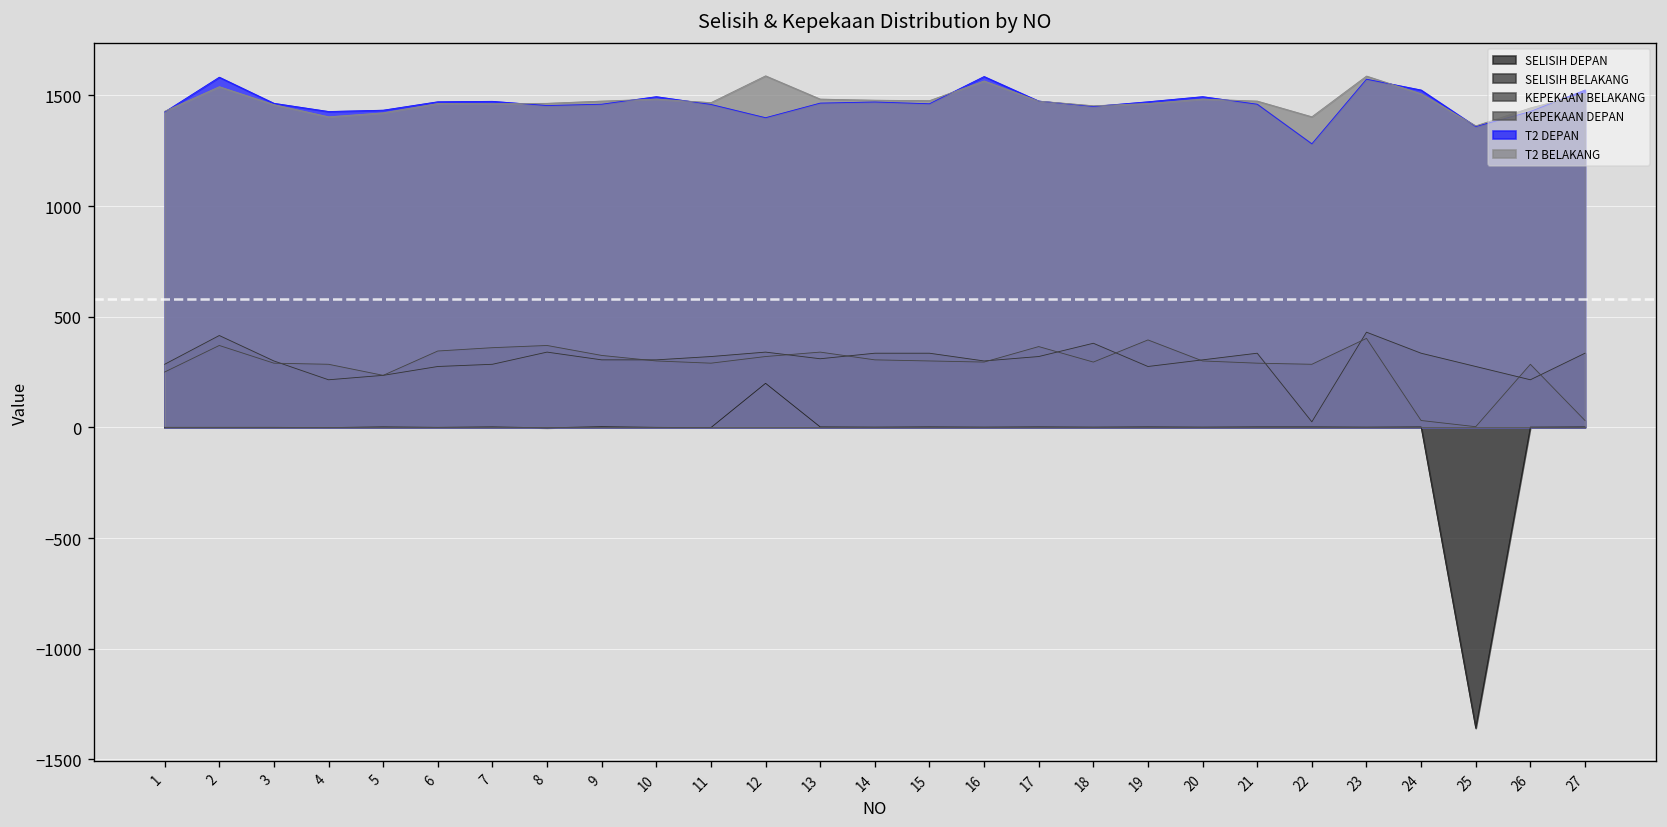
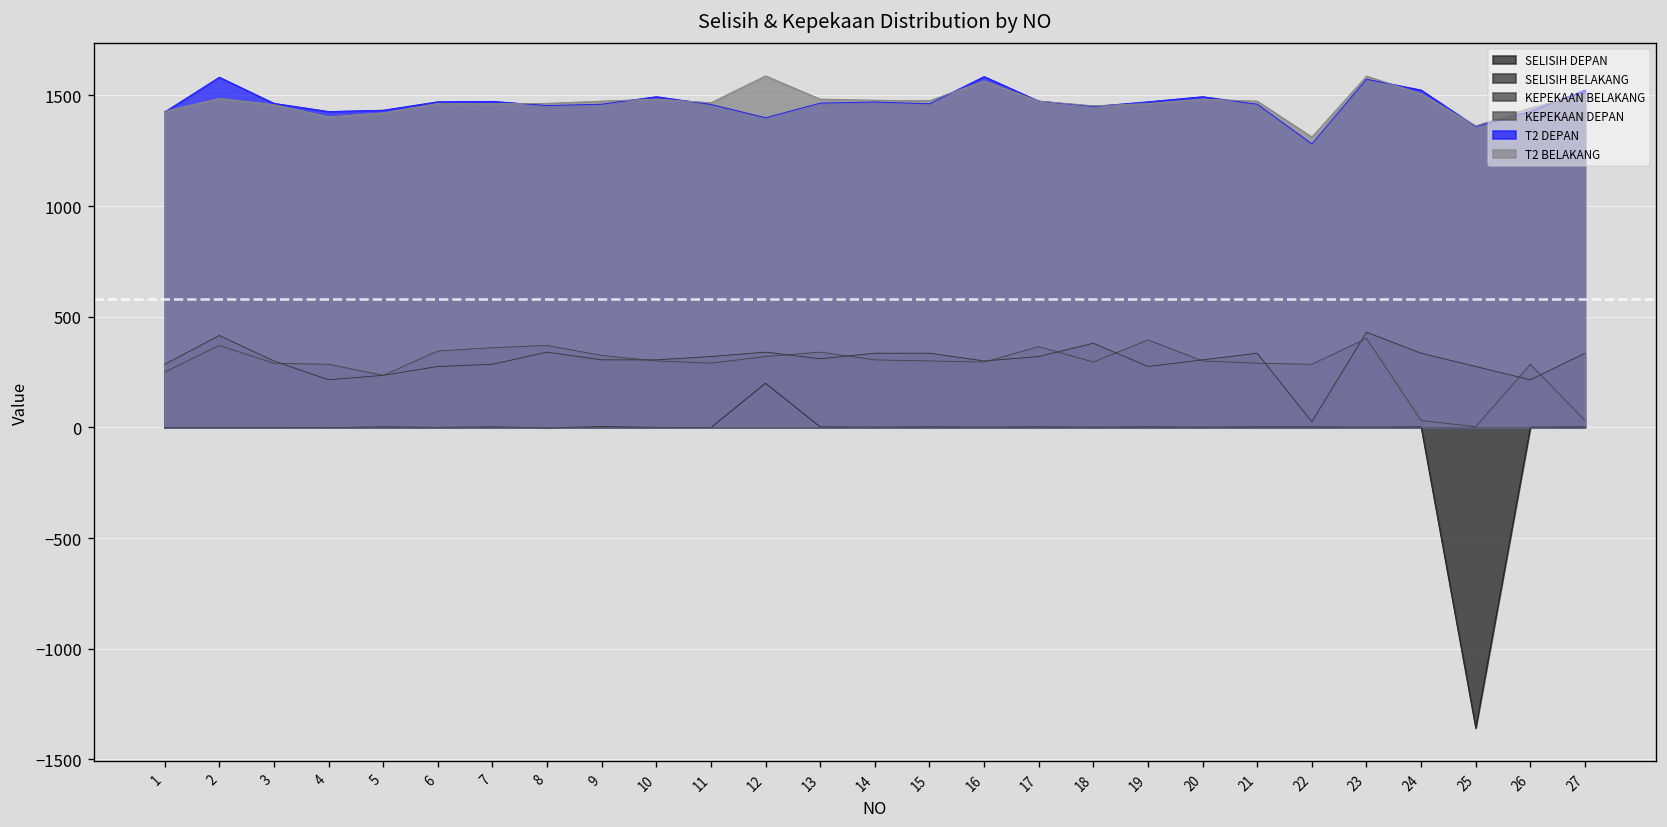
T2 BELAKANG, 2: 1540 -> 1490
T2 BELAKANG, 22: 1400 -> 1310
